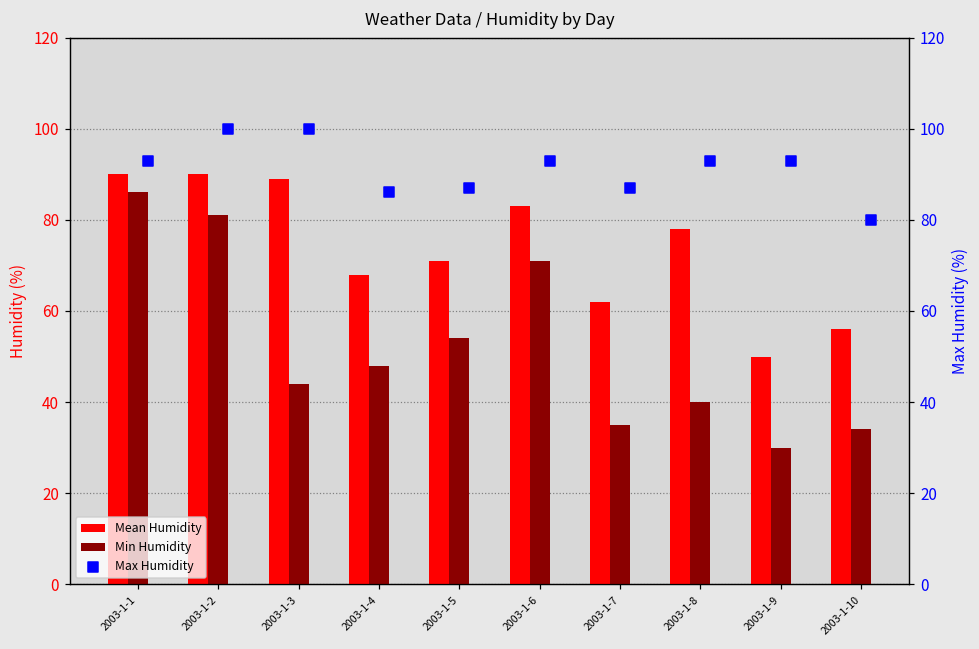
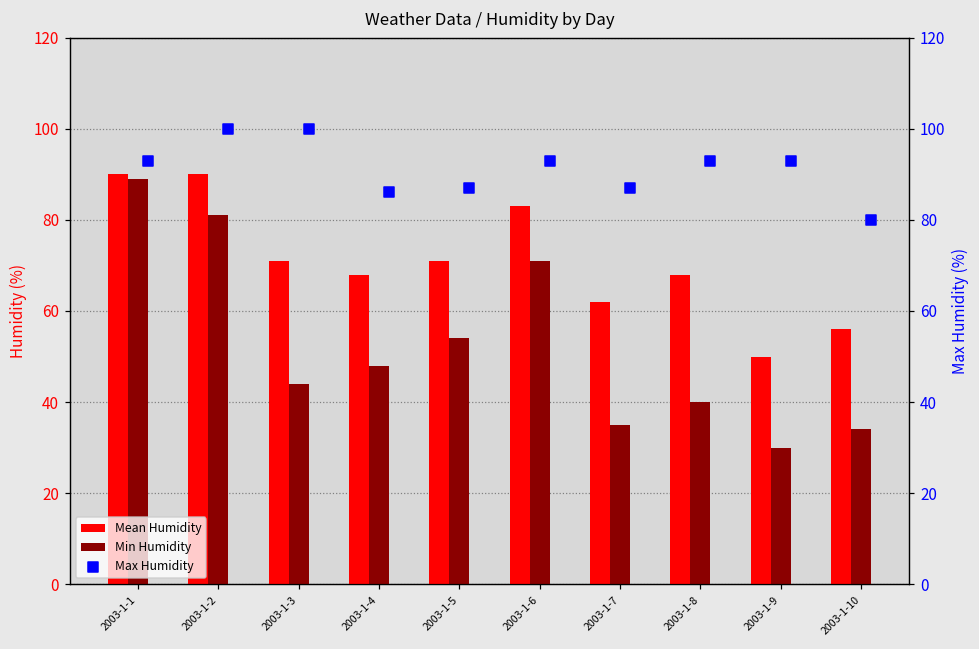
Min Humidity, 2003-1-1: 86 -> 89
Mean Humidity, 2003-1-3: 89 -> 71
Mean Humidity, 2003-1-8: 78 -> 68
